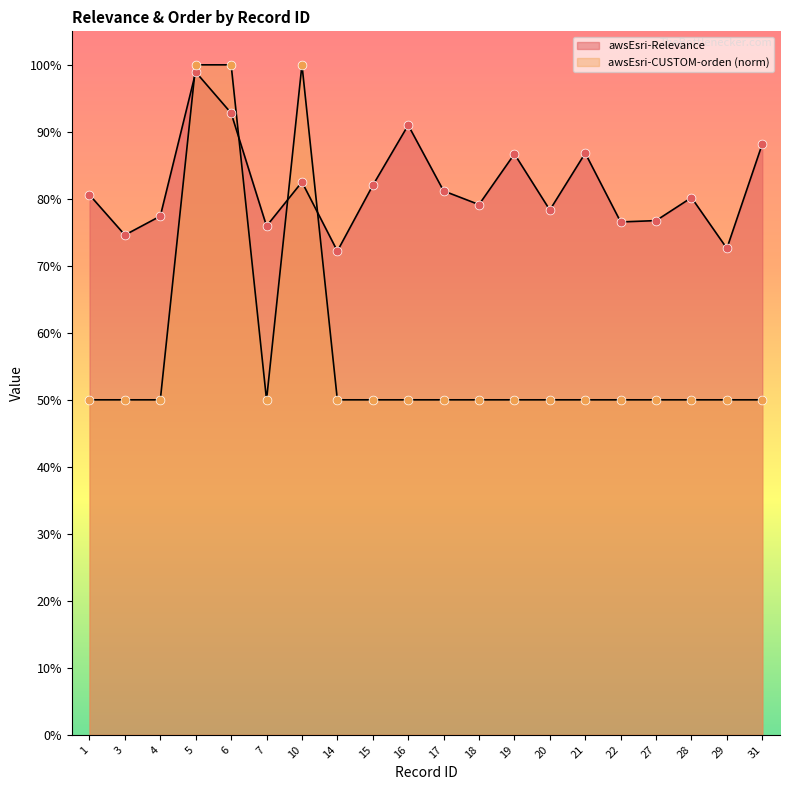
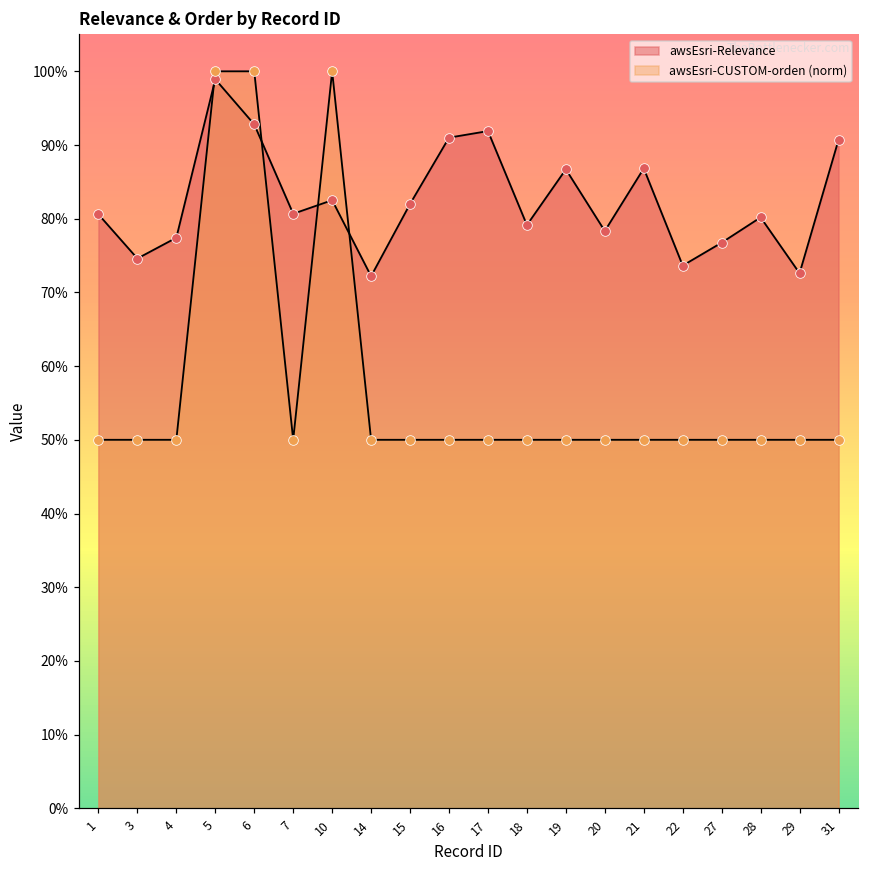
awsEsri-Relevance, 7: 76% -> 81%
awsEsri-Relevance, 17: 81% -> 92%
awsEsri-Relevance, 22: 77% -> 74%
awsEsri-Relevance, 31: 88% -> 91%
